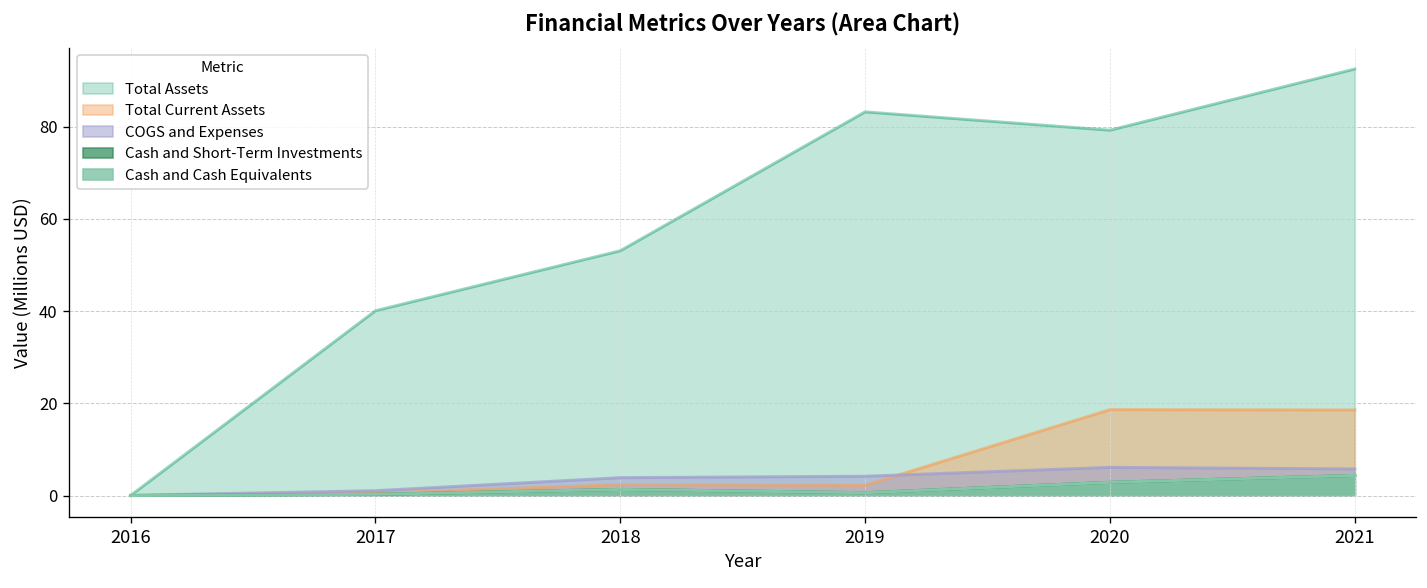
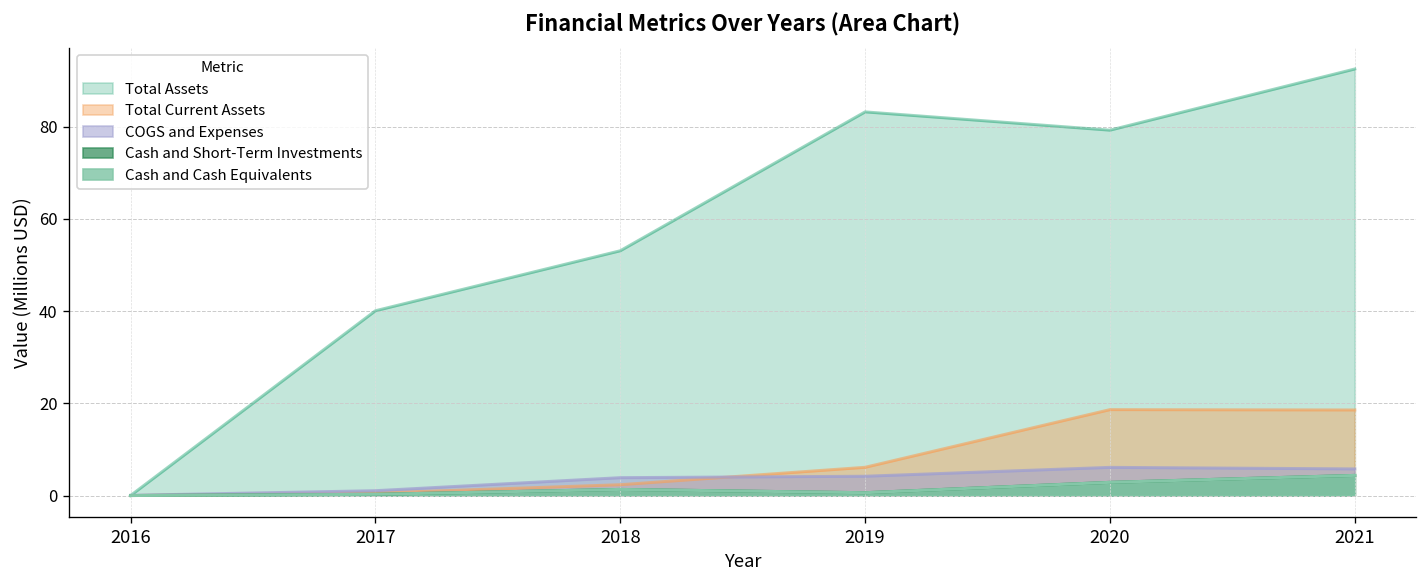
Total Current Assets, 2019: 2 -> 6
